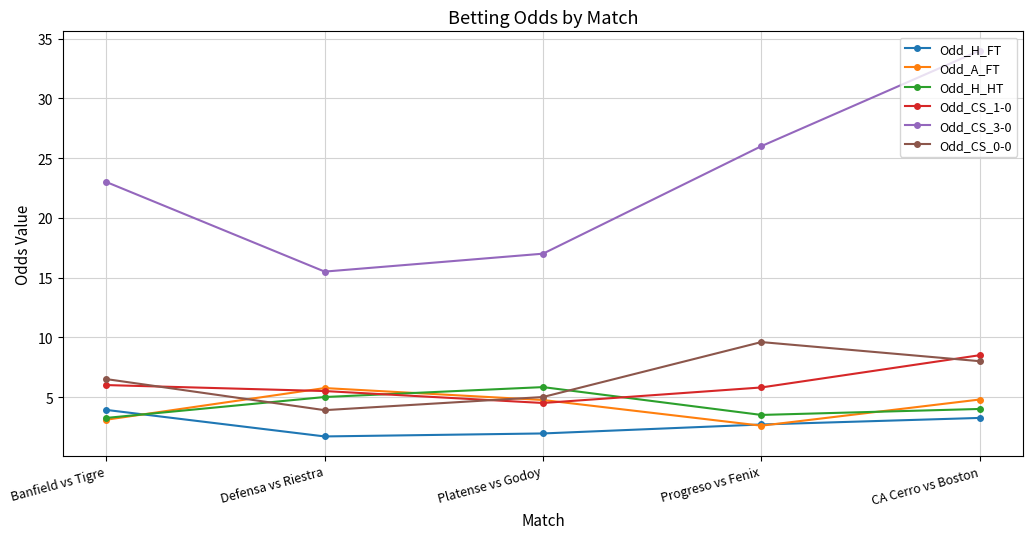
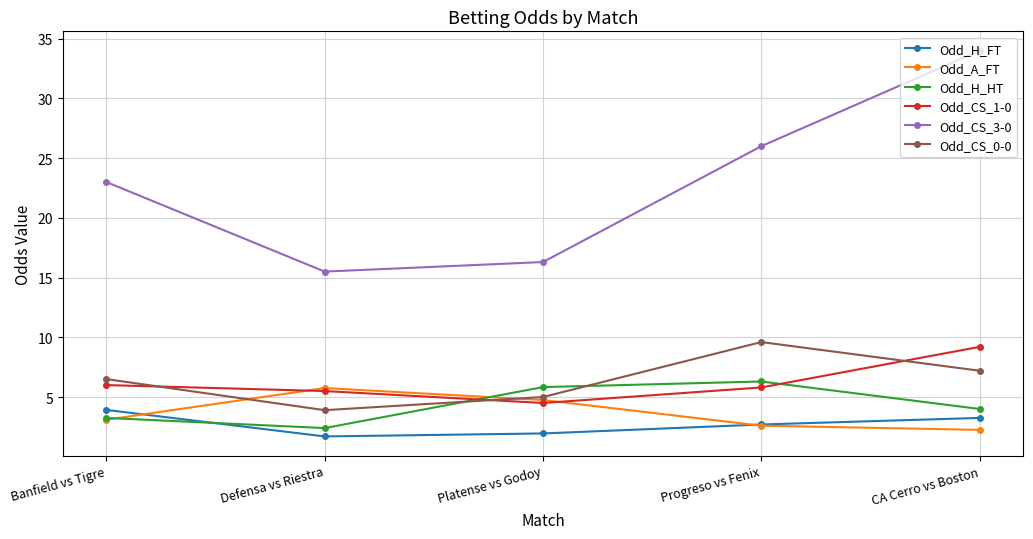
Odd_H_HT, Defensa vs Riestra: 5.0 -> 2.4
Odd_CS_3-0, Platense vs Godoy: 17.0 -> 16.3
Odd_H_HT, Progreso vs Fenix: 3.5 -> 6.3
Odd_A_FT, CA Cerro vs Boston: 4.8 -> 2.3
Odd_CS_1-0, CA Cerro vs Boston: 8.5 -> 9.2
Odd_CS_0-0, CA Cerro vs Boston: 8.0 -> 7.2
